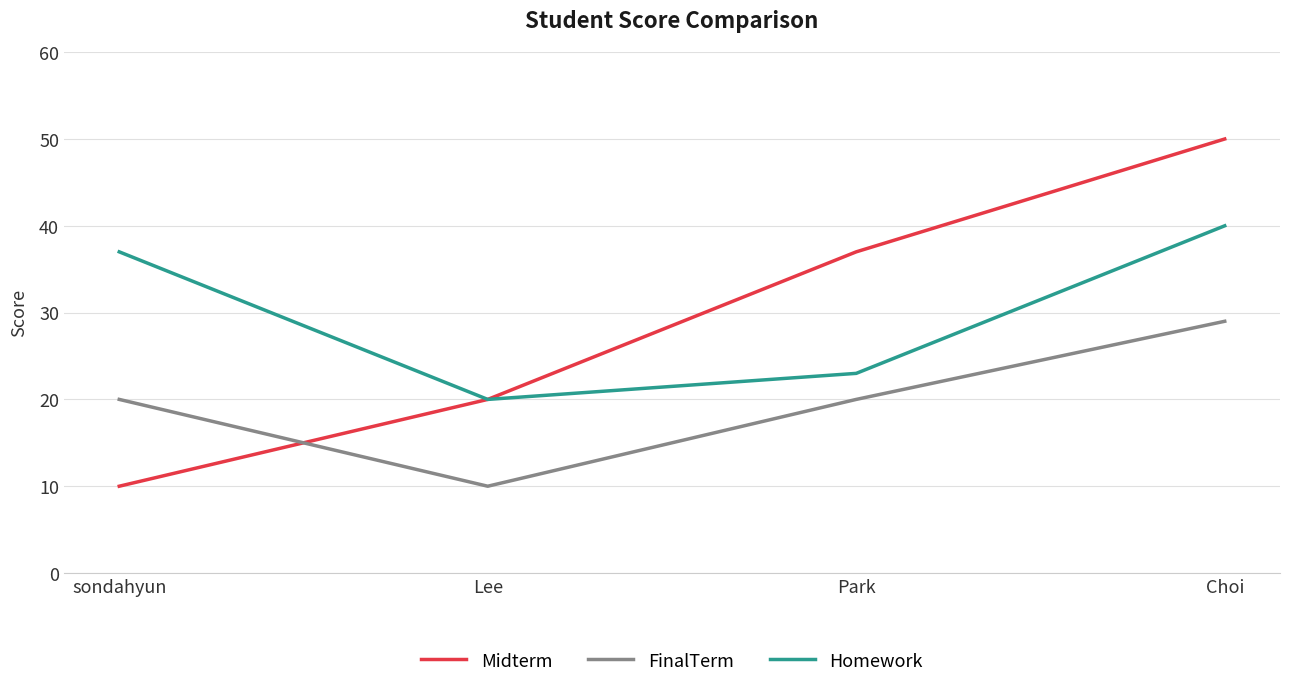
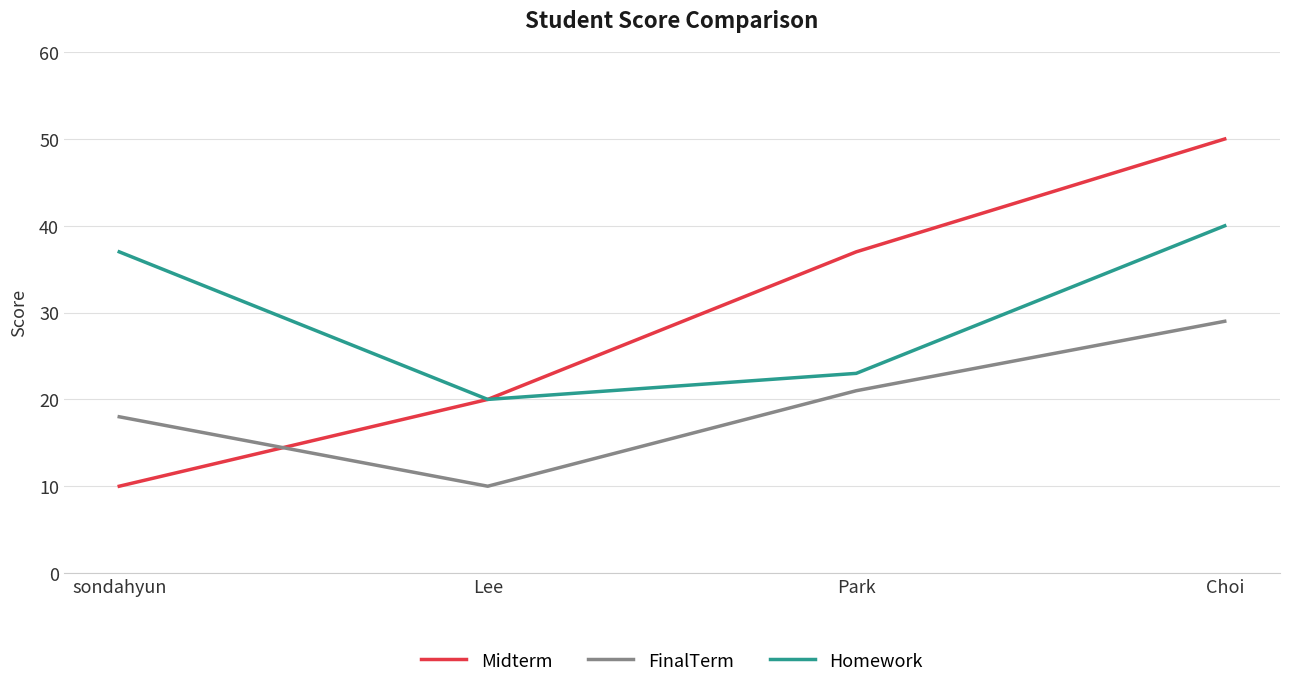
FinalTerm, sondahyun: 20 -> 18
FinalTerm, Park: 20 -> 21
